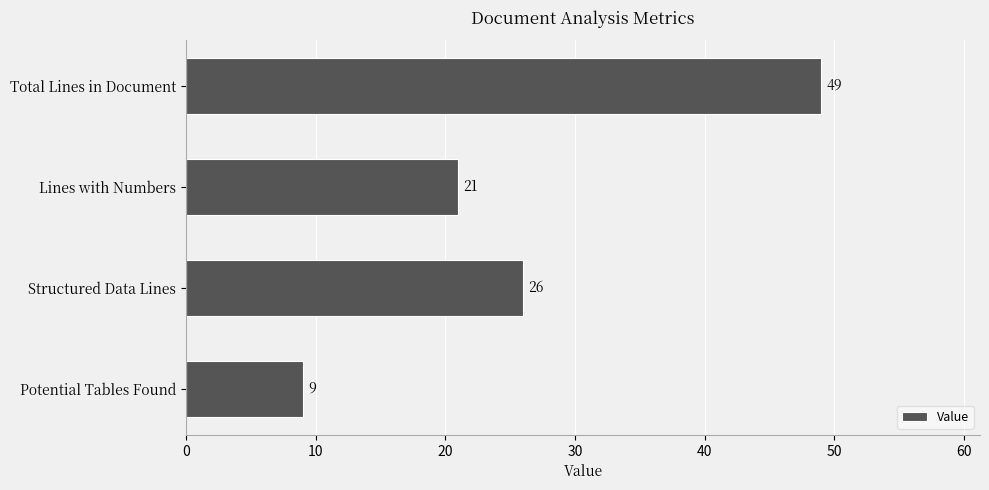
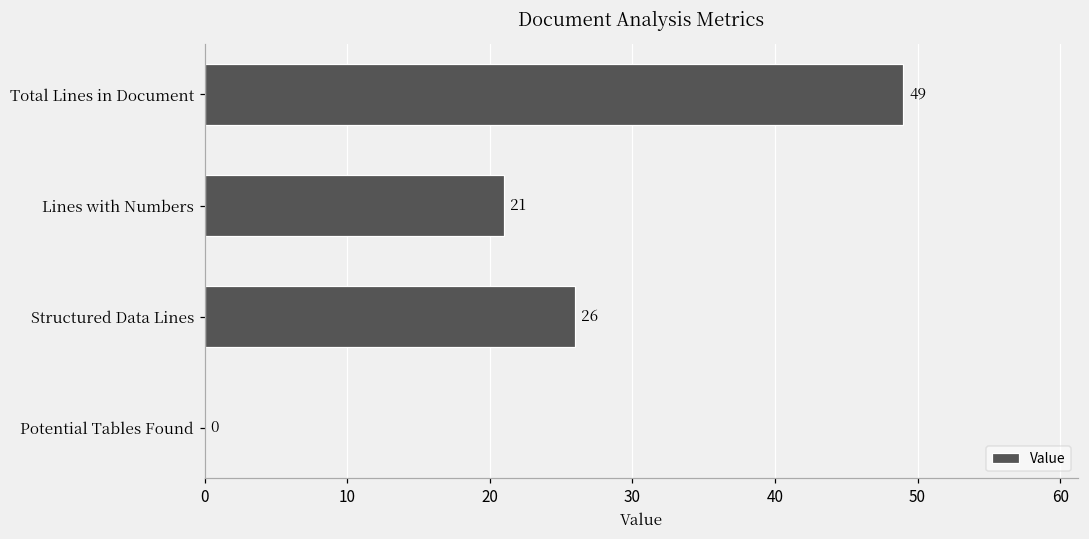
Potential Tables Found: 9 -> 0
